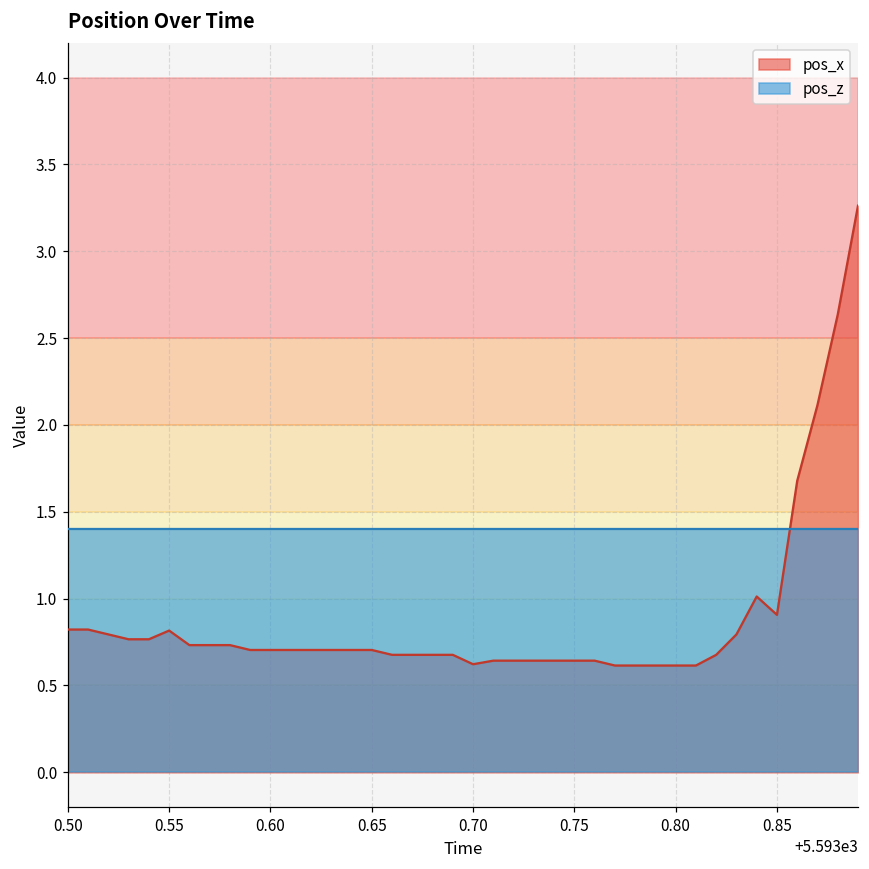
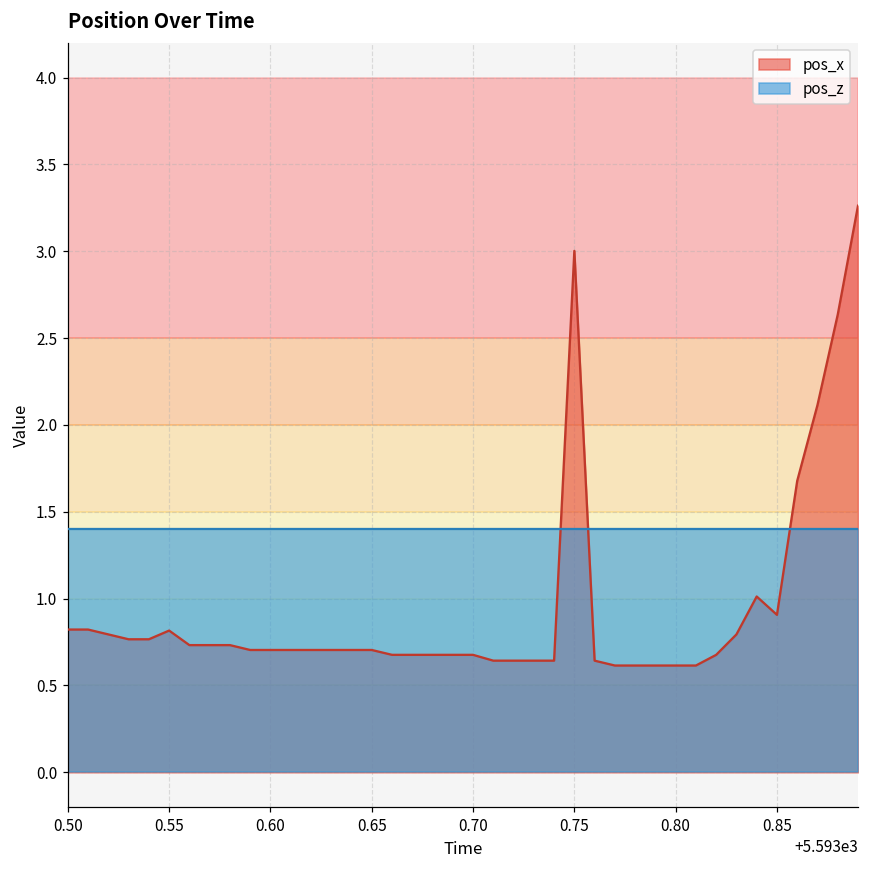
pos_x, 0.70: 0.62 -> 0.68
pos_x, 0.75: 0.64 -> 3.00
